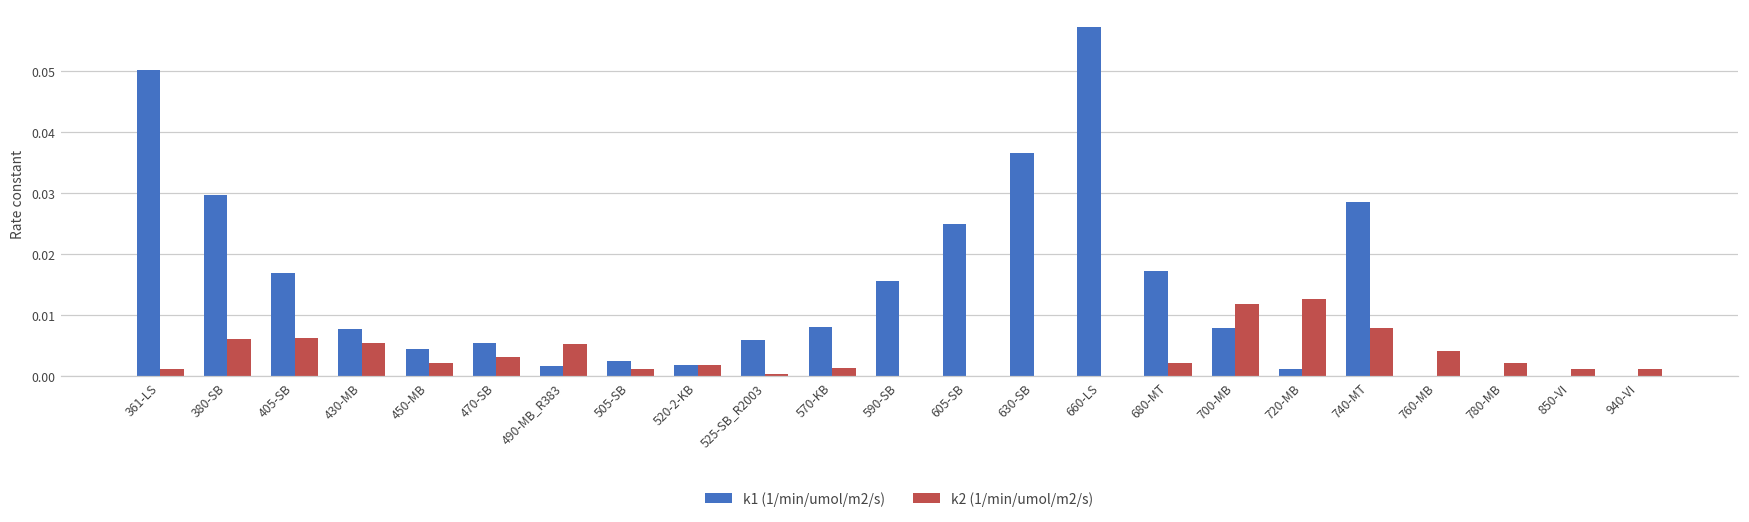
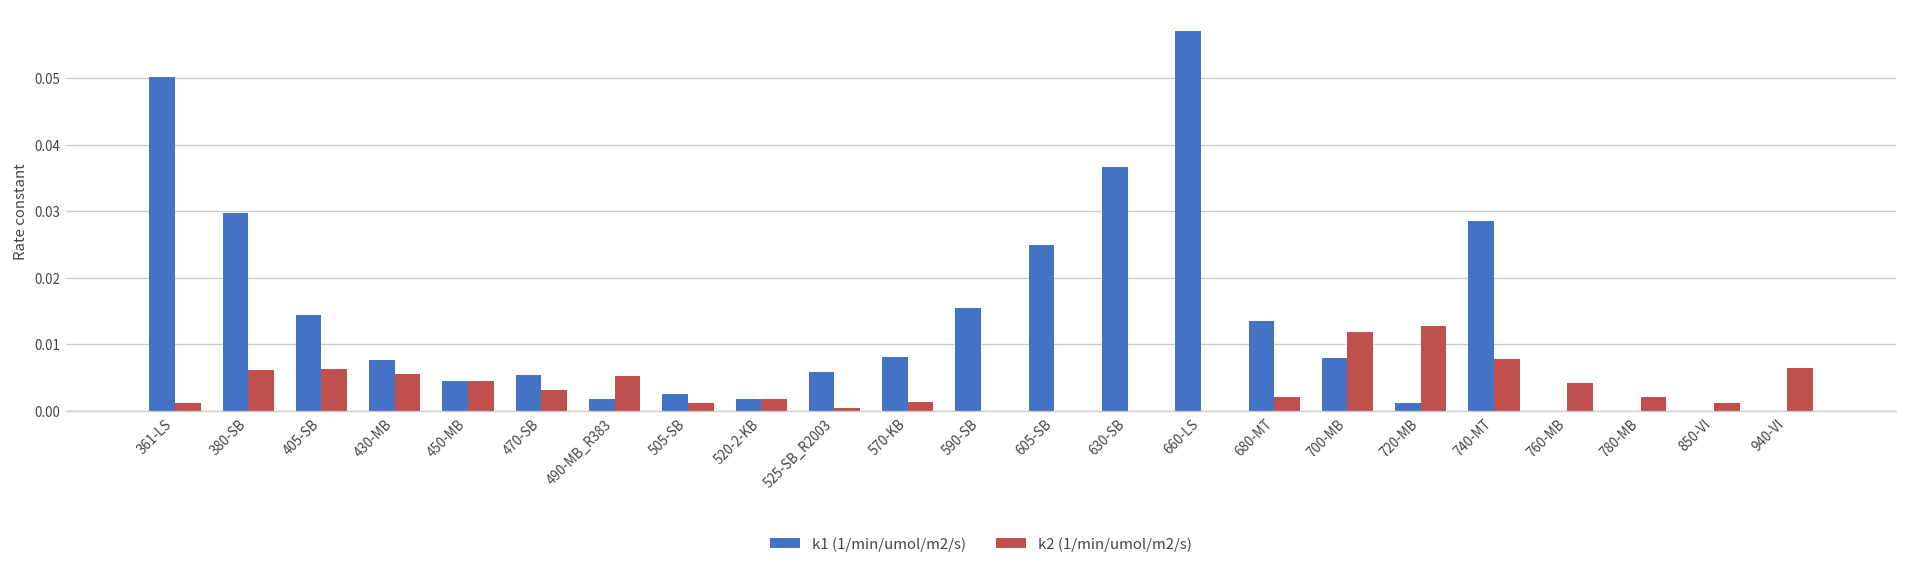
k1 (1/min/umol/m2/s), 405-SB: 0.017 -> 0.014
k2 (1/min/umol/m2/s), 450-MB: 0.002 -> 0.005
k1 (1/min/umol/m2/s), 680-MT: 0.017 -> 0.014
k2 (1/min/umol/m2/s), 940-VI: 0.001 -> 0.006
